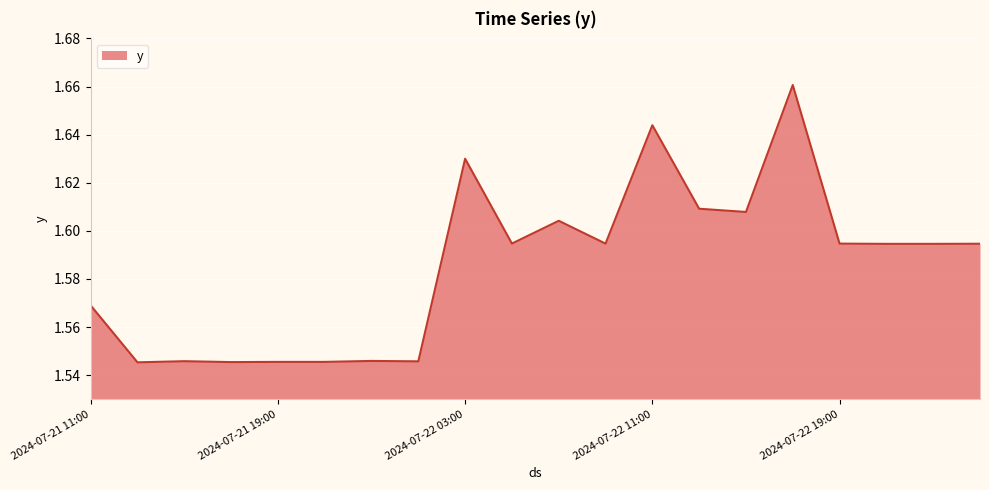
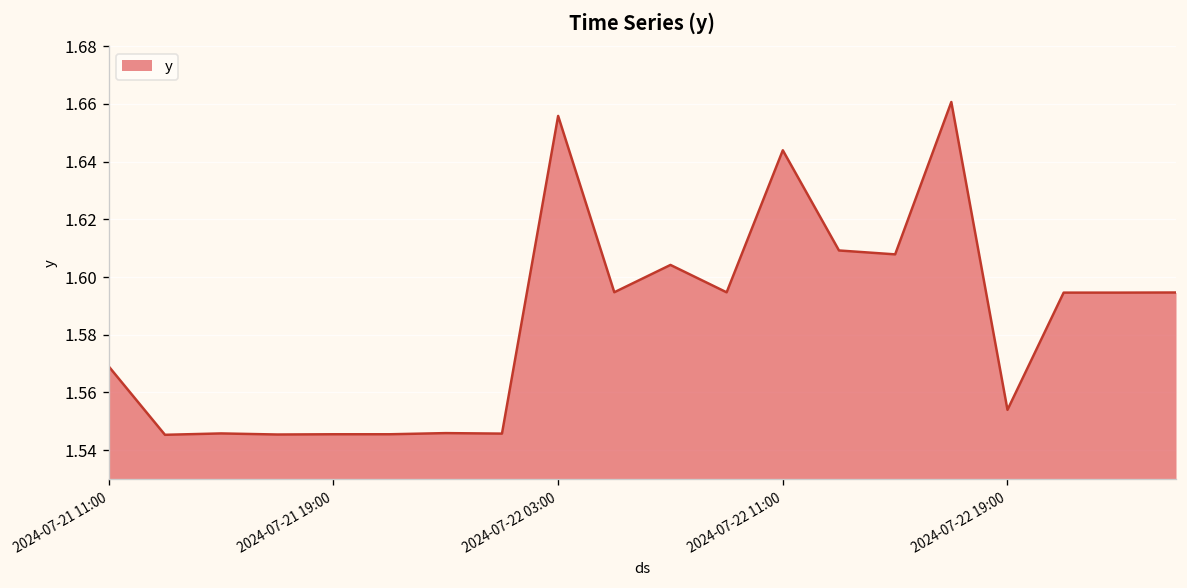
2024-07-22 03:00: 1.630 -> 1.656
2024-07-22 19:00: 1.595 -> 1.554
